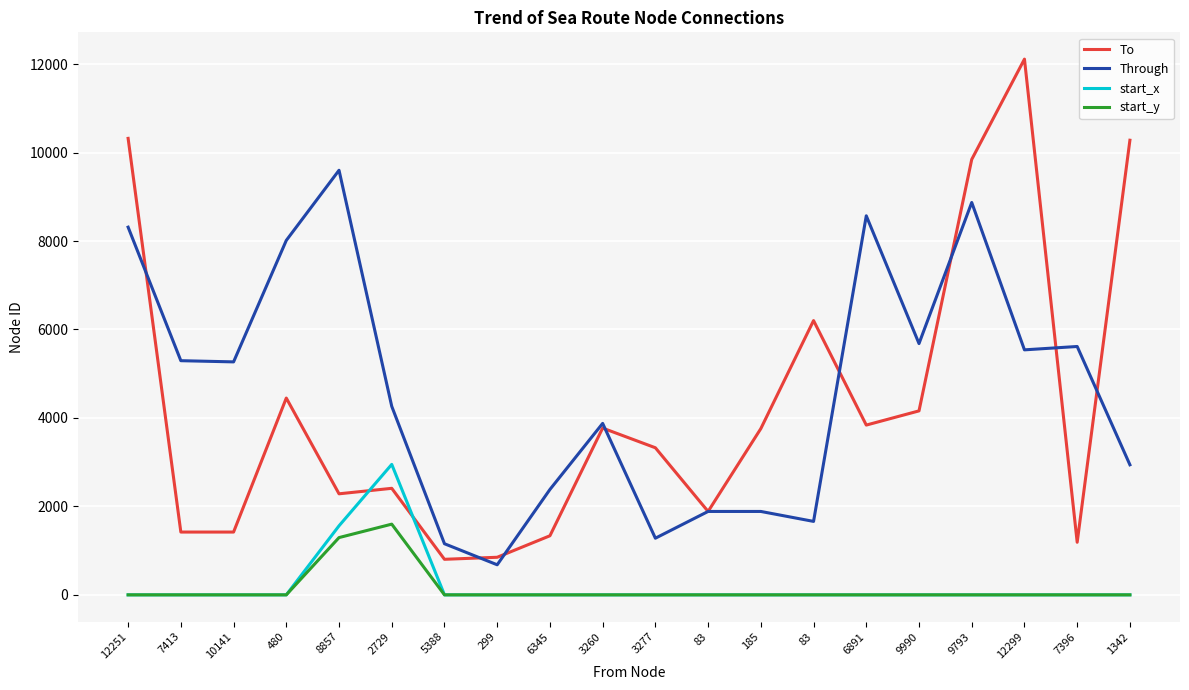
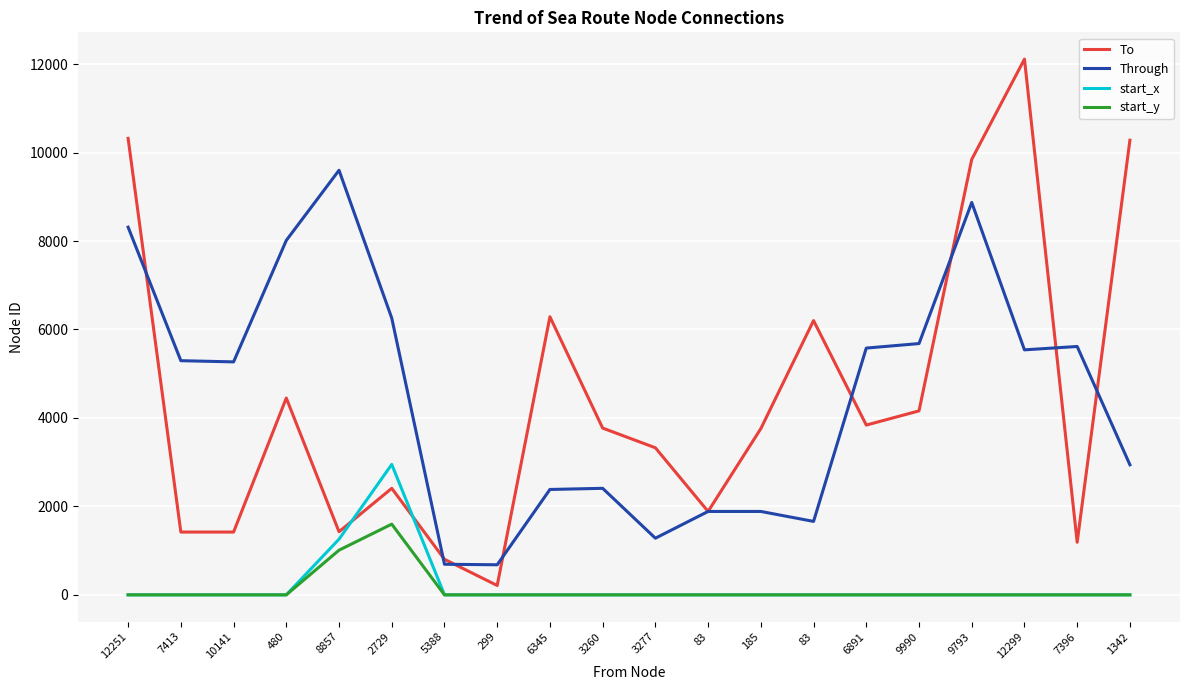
To, 8857: 2300 -> 1400
start_x, 8857: 1600 -> 1300
start_y, 8857: 1300 -> 1000
Through, 2729: 4300 -> 6300
Through, 5388: 1200 -> 700
To, 299: 800 -> 200
To, 6345: 1300 -> 6300
Through, 3260: 3900 -> 2400
Through, 6891: 8600 -> 5600
